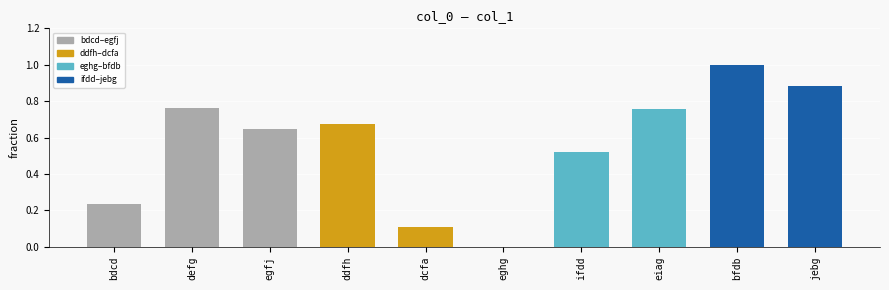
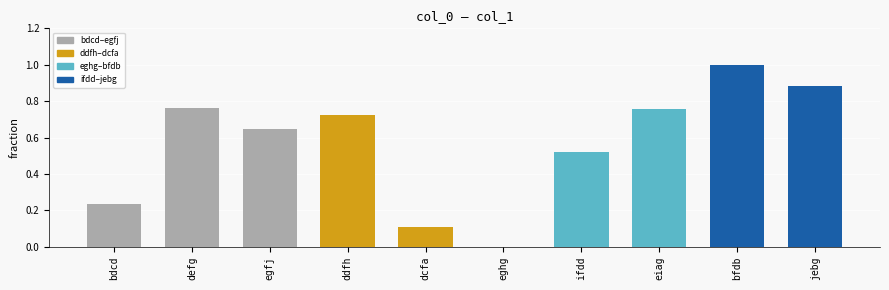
ddfh: 0.68 -> 0.72
